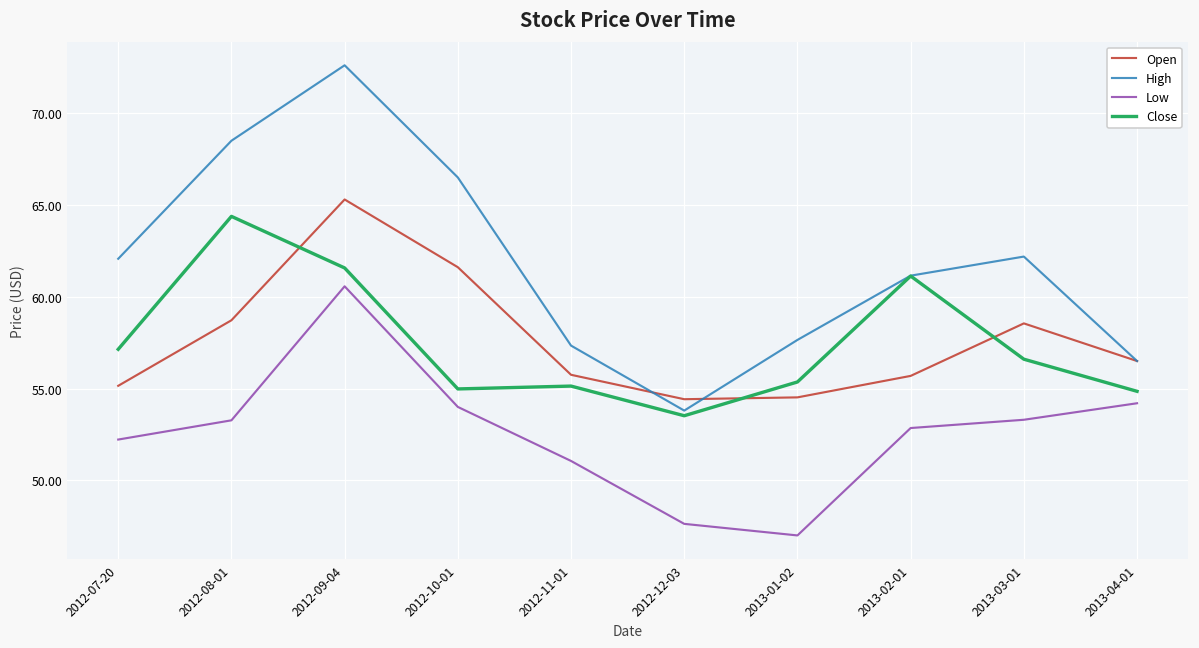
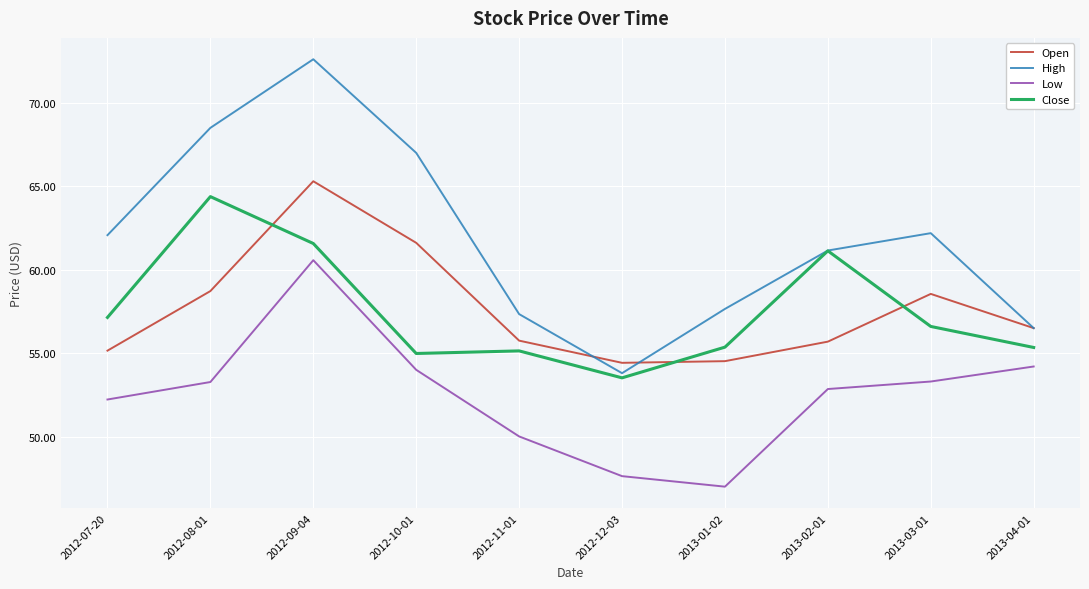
High, 2012-10-01: 66.5 -> 67.0
Low, 2012-11-01: 51.1 -> 50.0
Close, 2013-04-01: 54.9 -> 55.3
